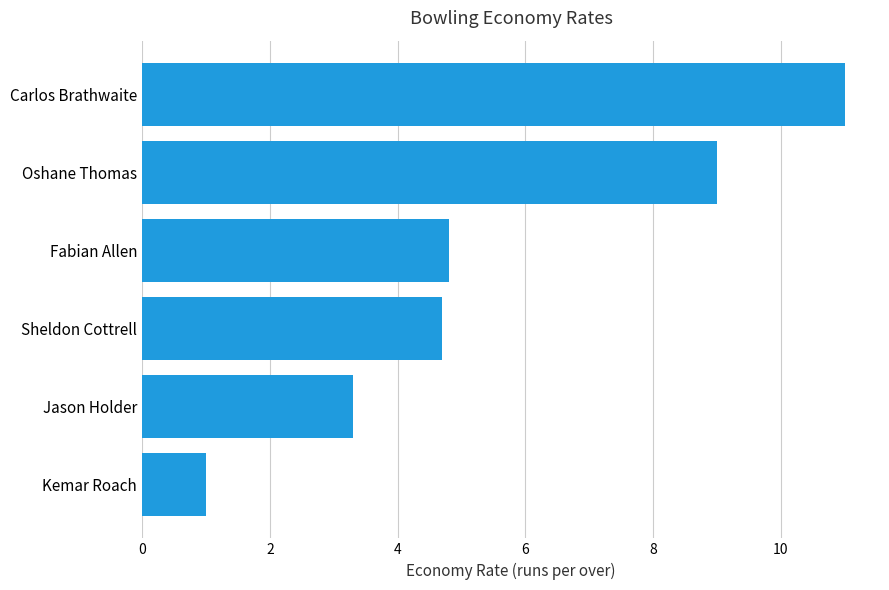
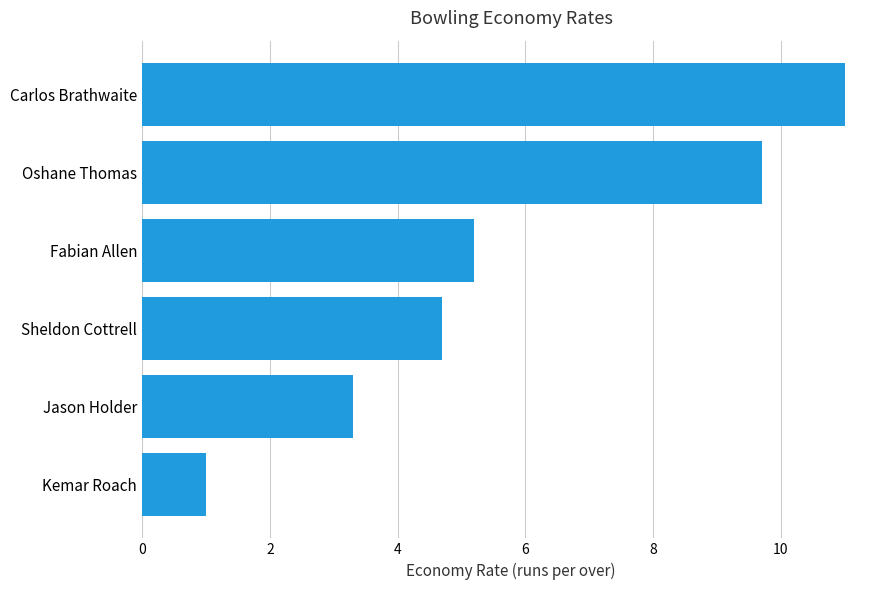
Oshane Thomas: 9.0 -> 9.7
Fabian Allen: 4.8 -> 5.2
